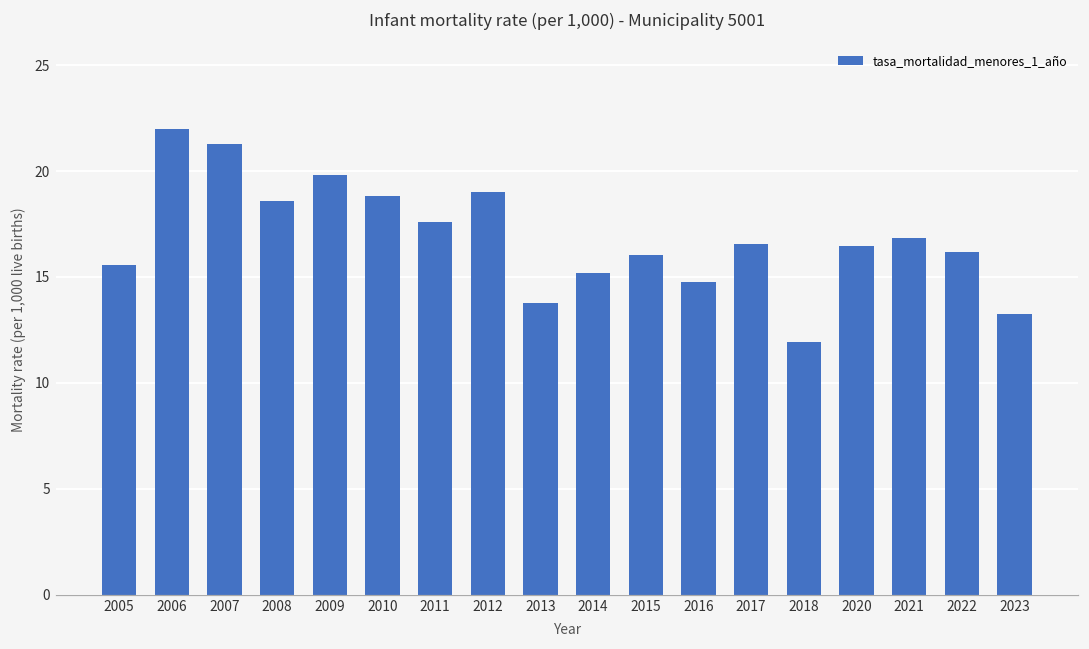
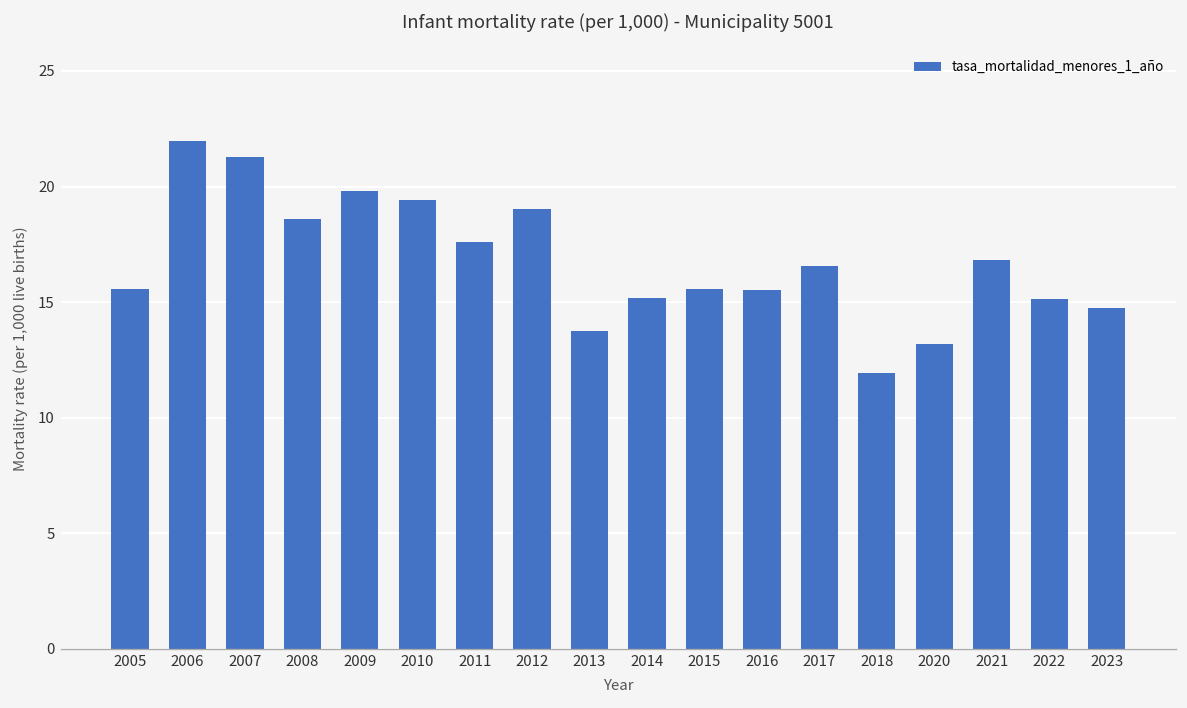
2010: 18.8 -> 19.4
2015: 16.0 -> 15.6
2016: 14.8 -> 15.5
2020: 16.5 -> 13.2
2022: 16.2 -> 15.1
2023: 13.2 -> 14.8
